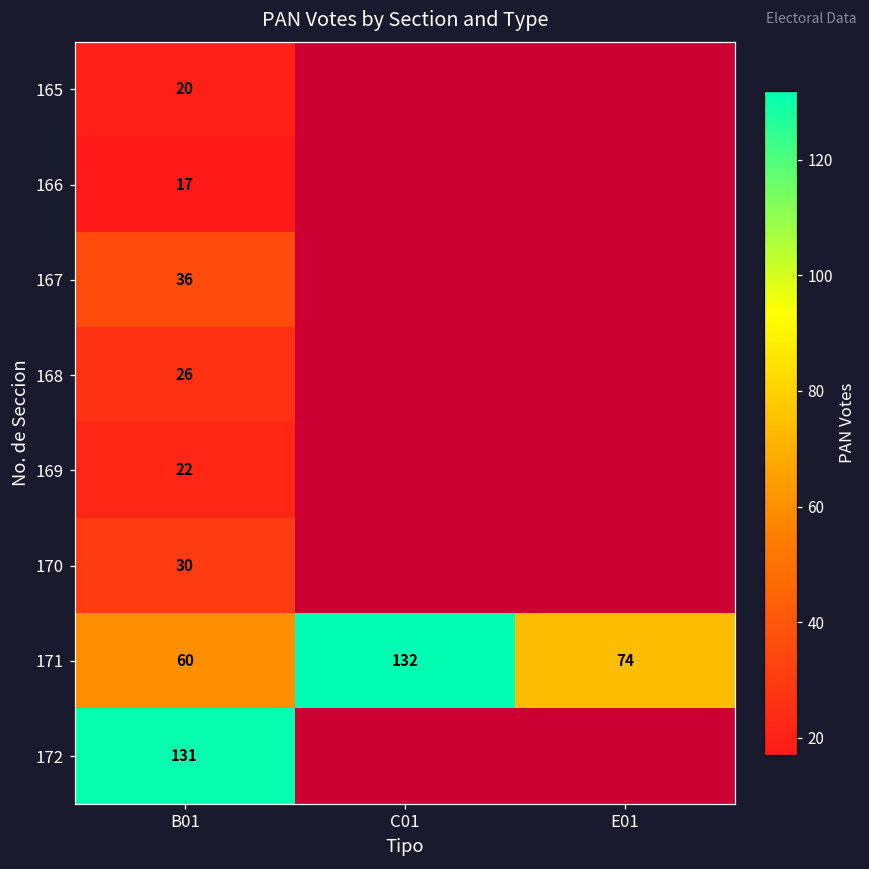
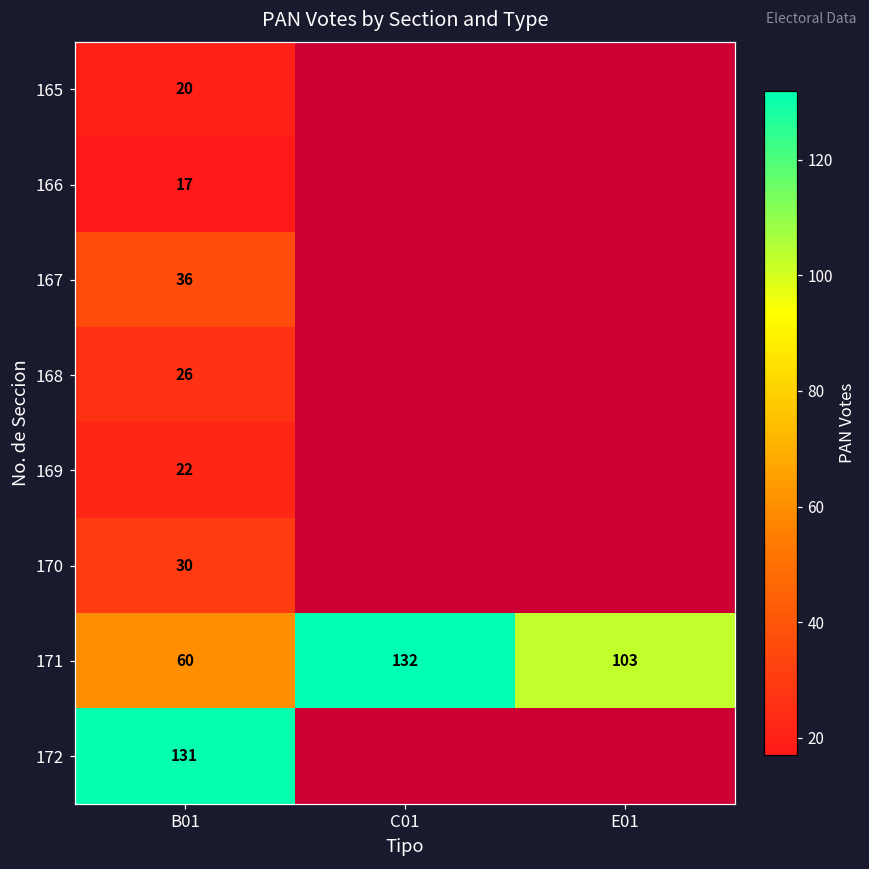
171, E01: 74 -> 103
